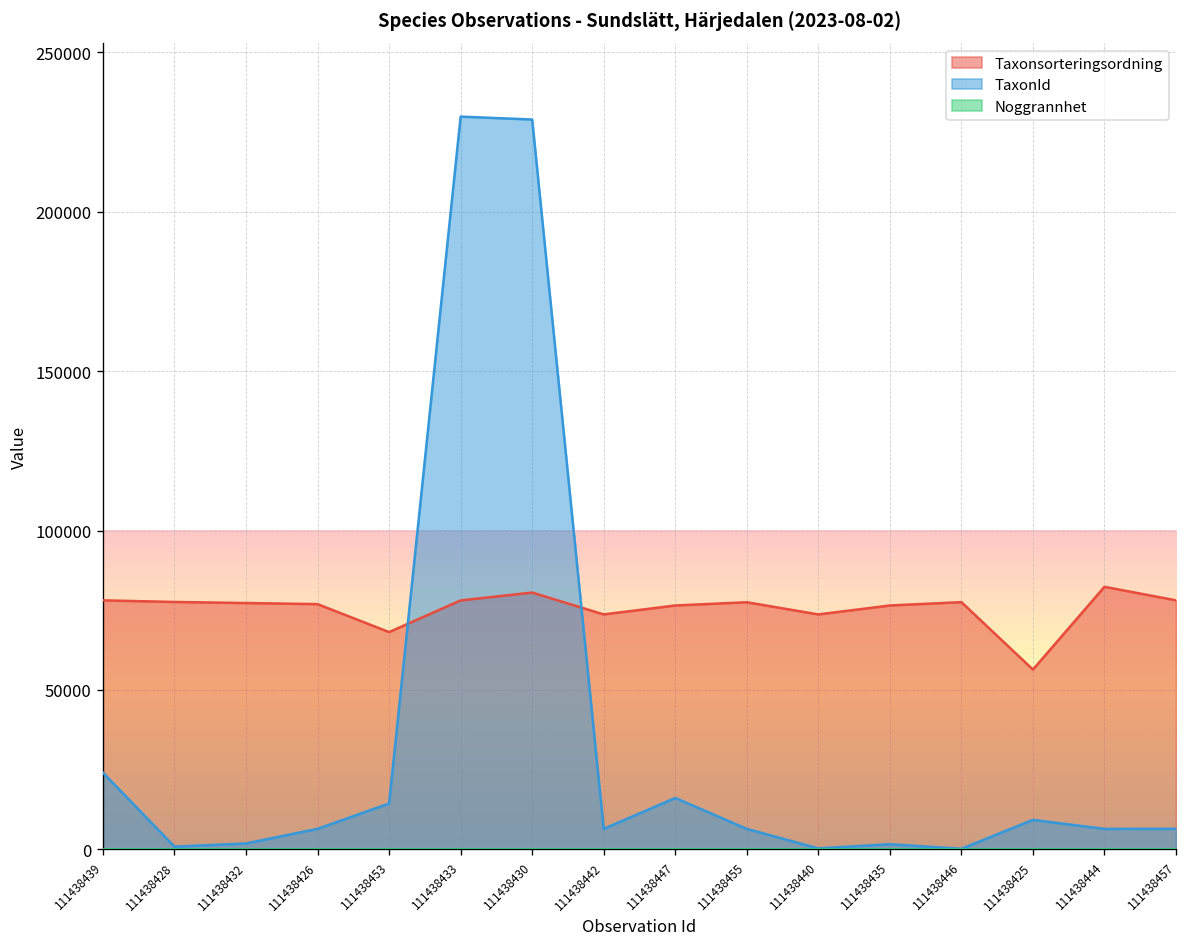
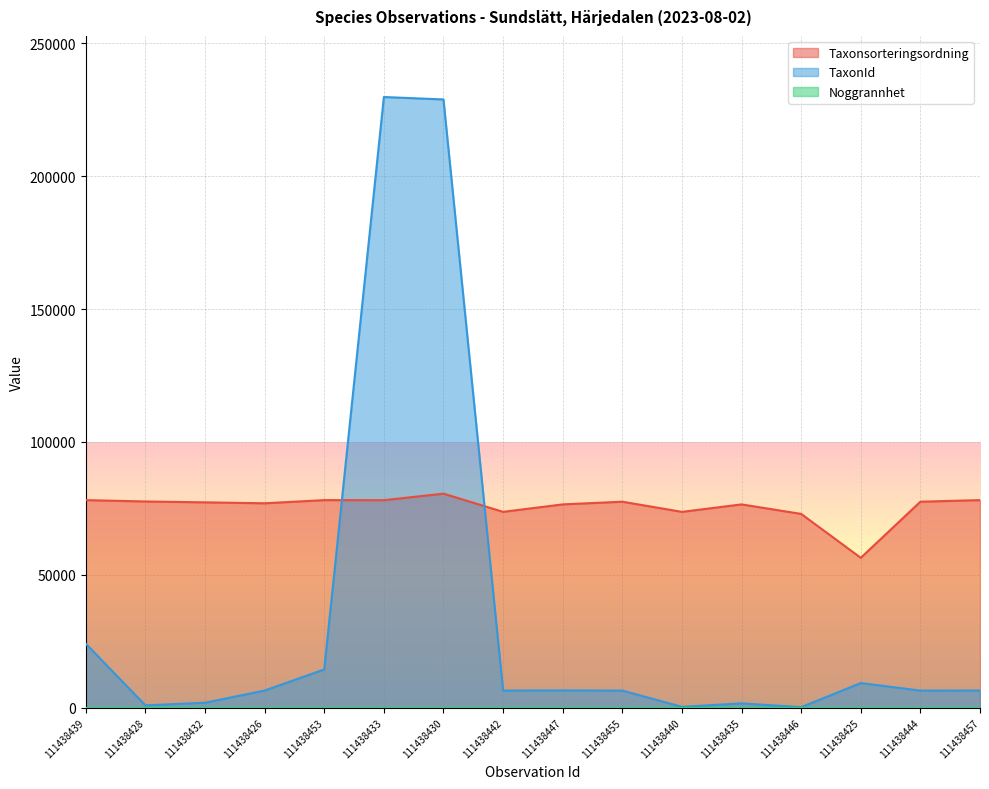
Taxonsorteringsordning, 111438453: 68000 -> 78000
TaxonId, 111438447: 16000 -> 6000
Taxonsorteringsordning, 111438446: 78000 -> 73000
Taxonsorteringsordning, 111438444: 82000 -> 78000
